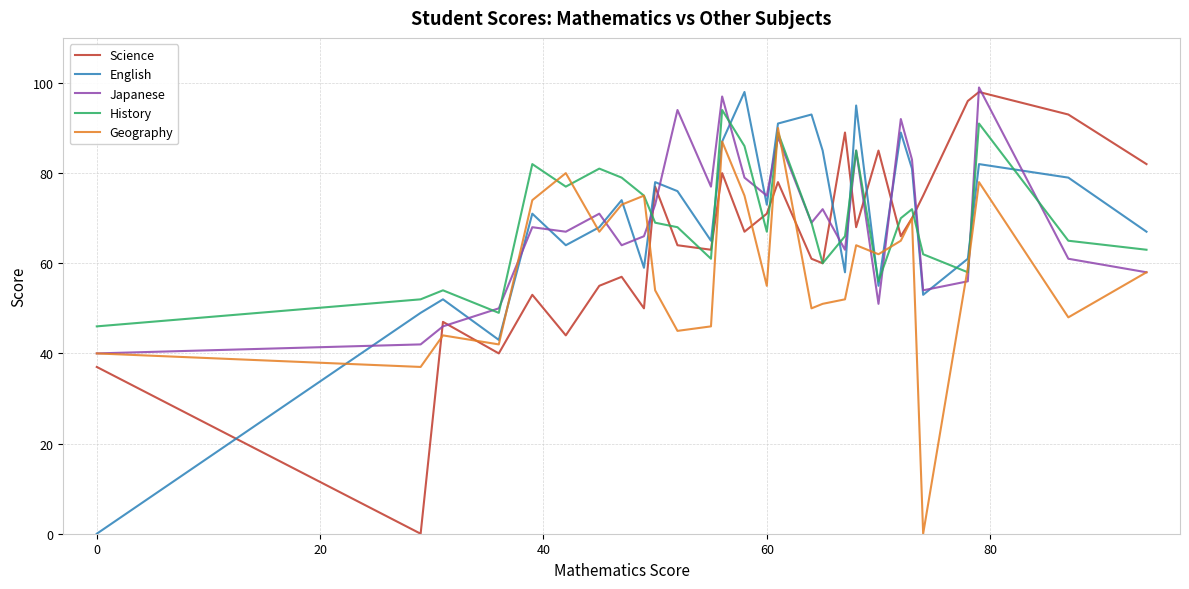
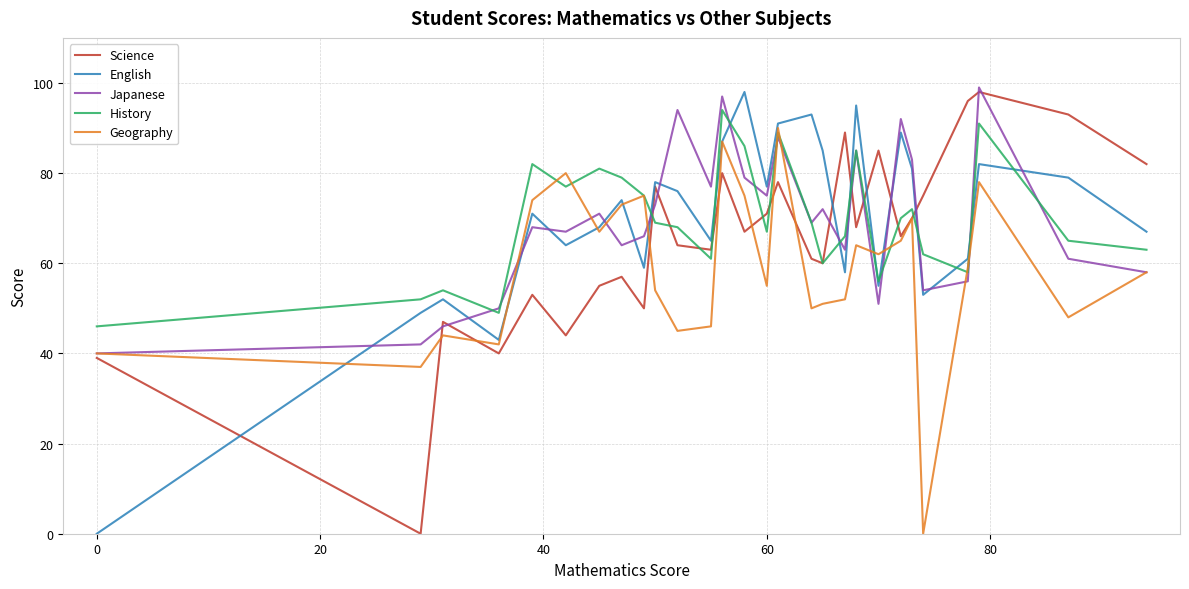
Science, 0: 37 -> 39
English, 60: 73 -> 77
